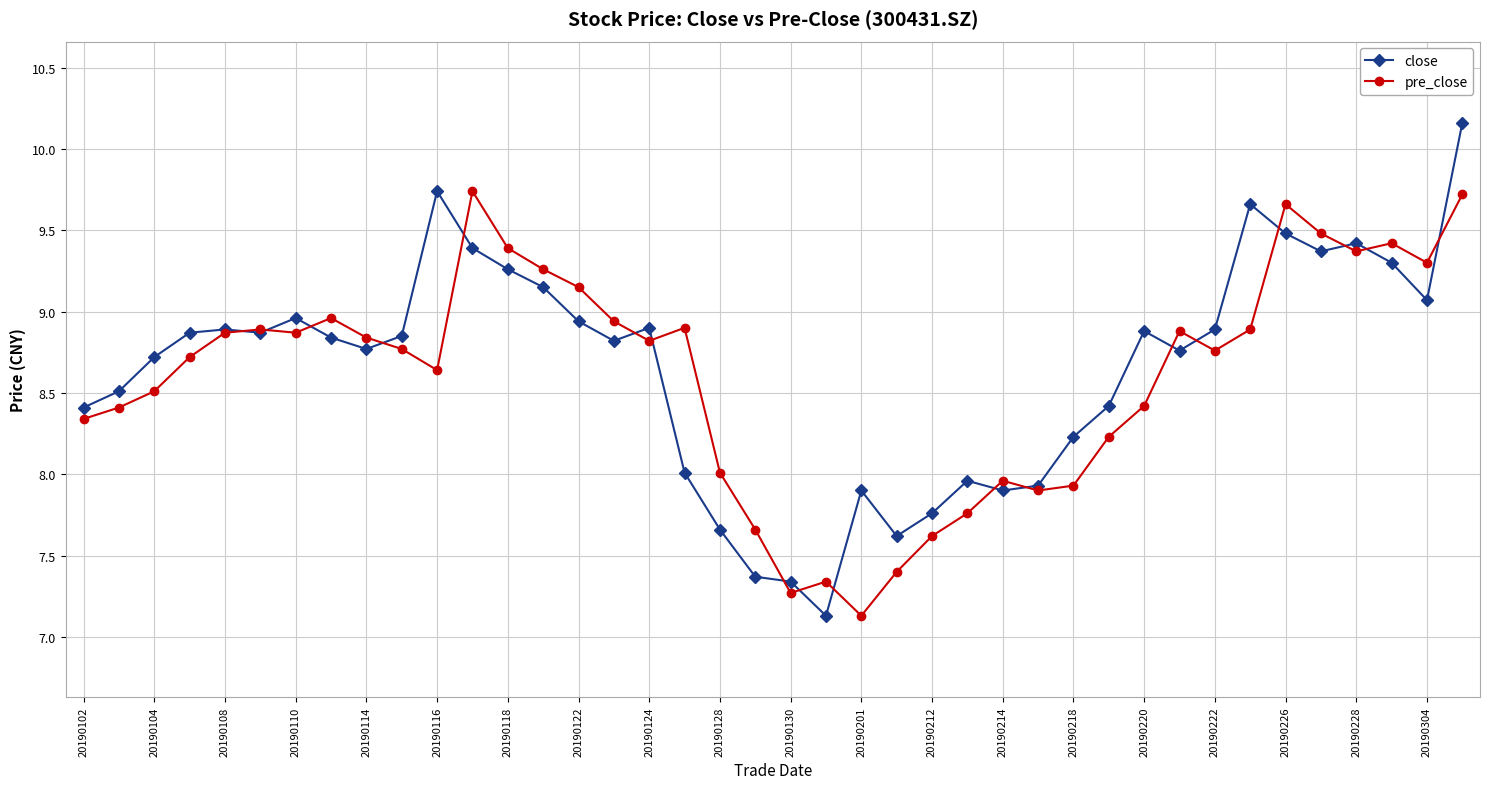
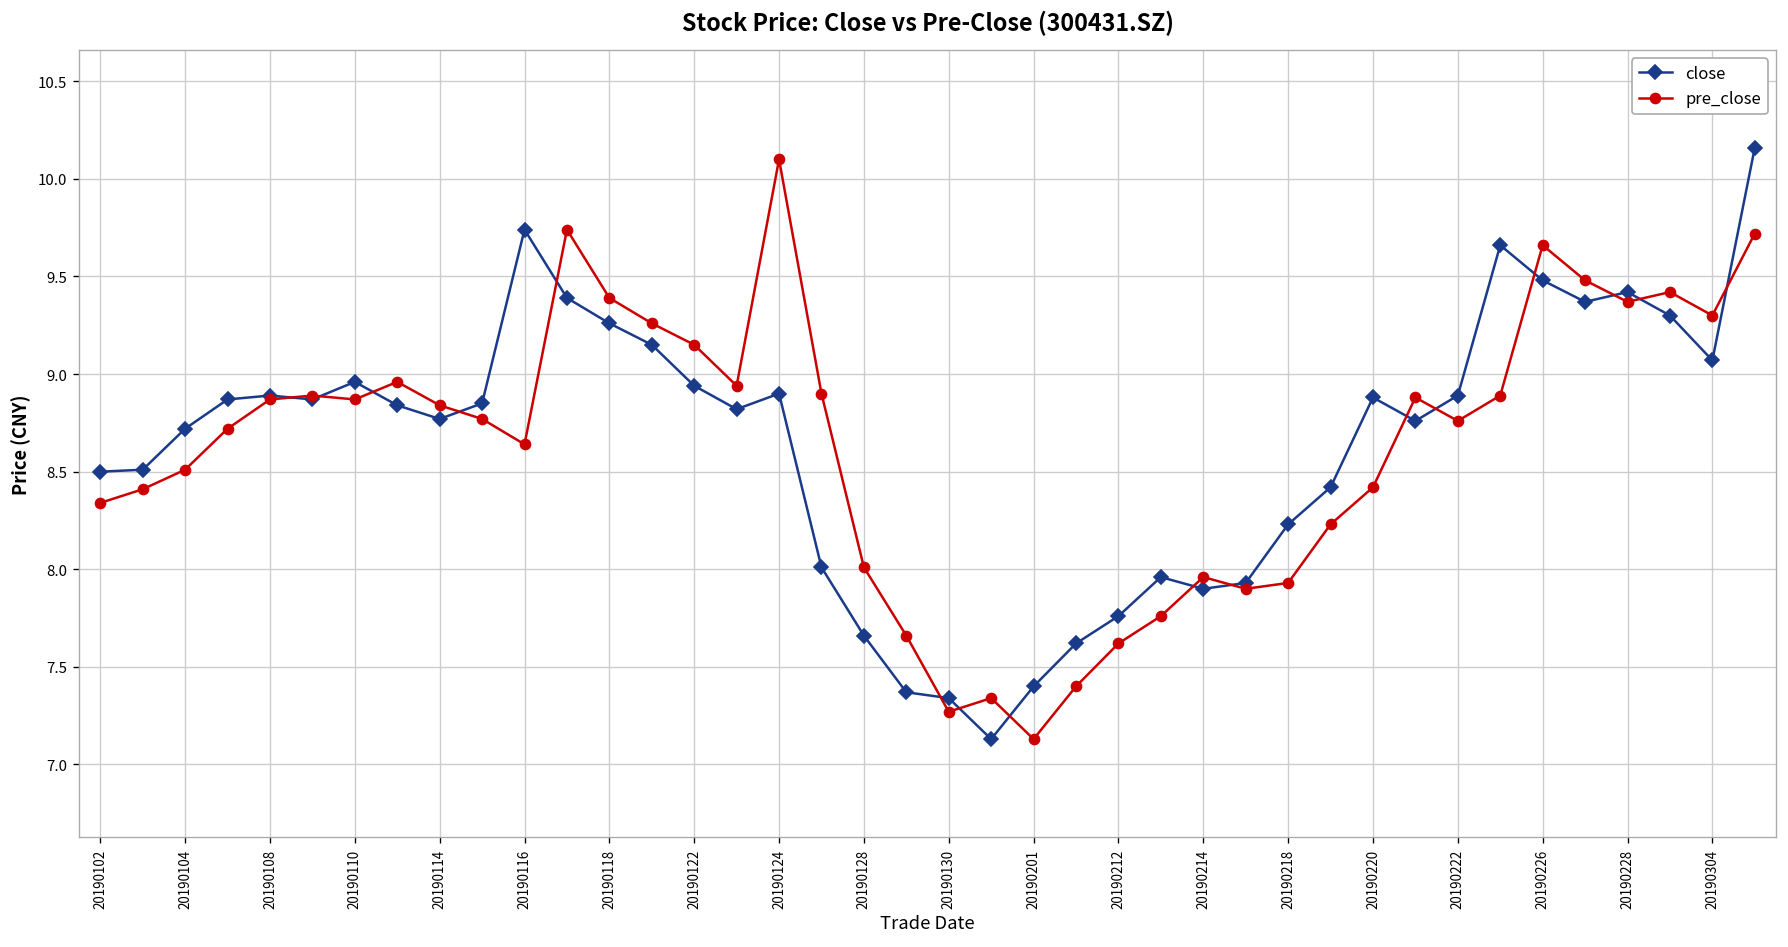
close, 20190102: 8.41 -> 8.50
pre_close, 20190124: 8.82 -> 10.10
close, 20190201: 7.9 -> 7.4
